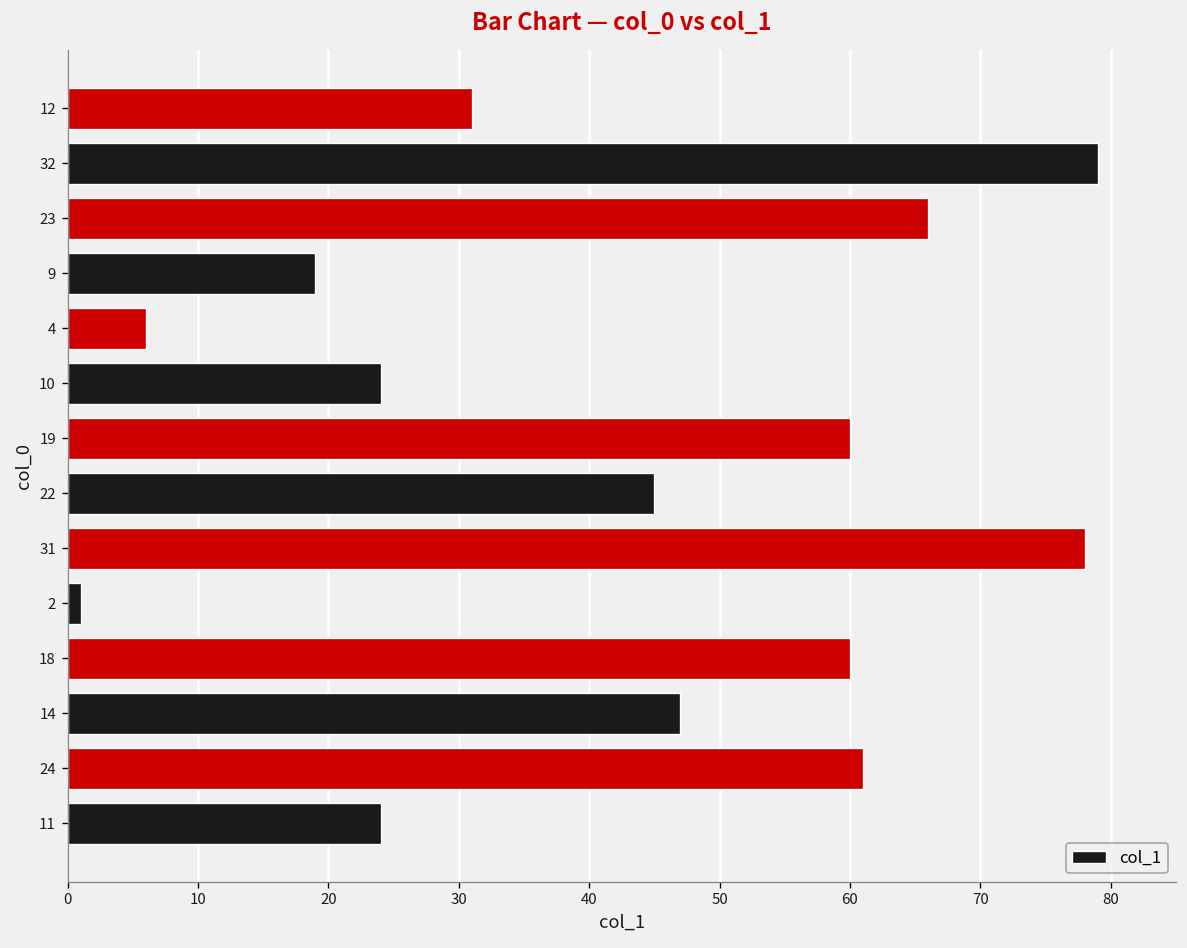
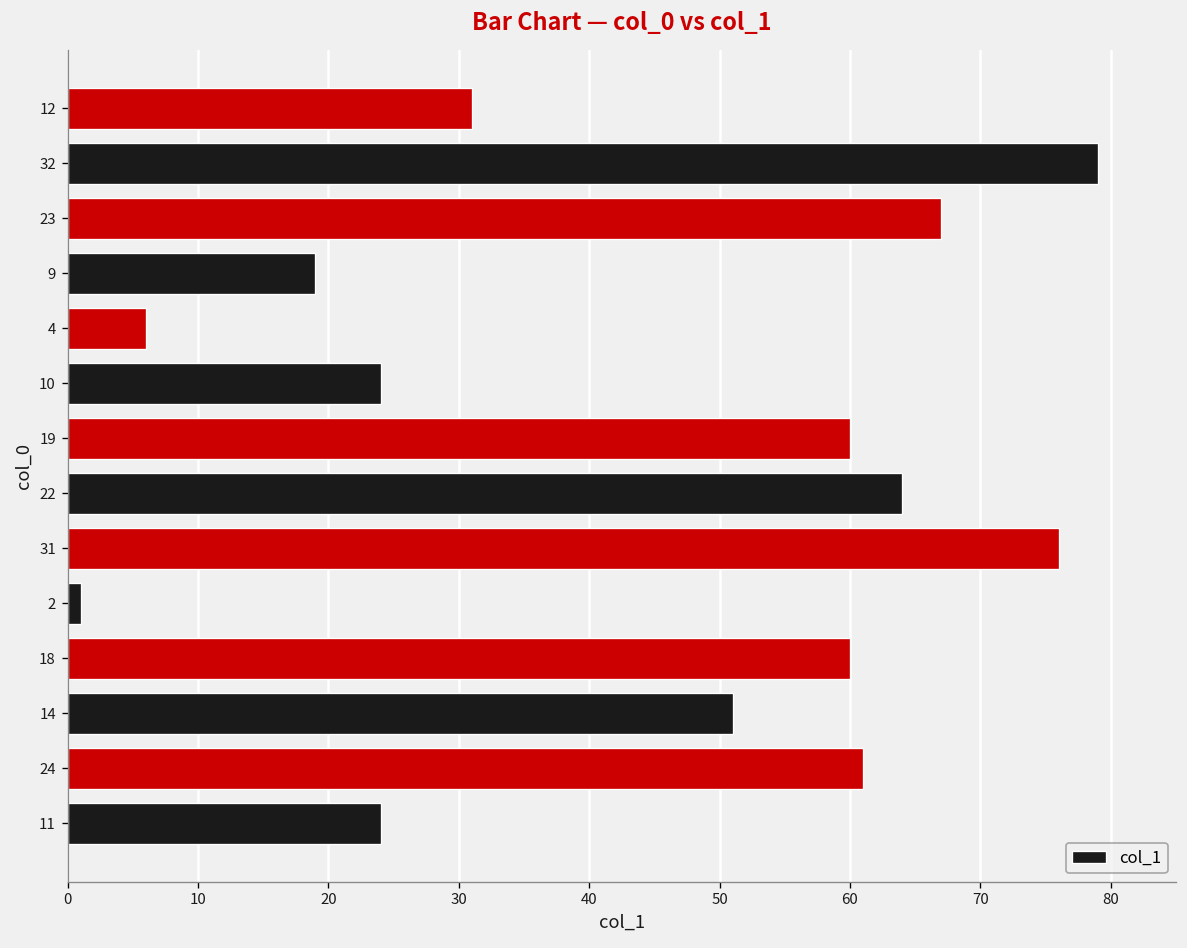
23: 66 -> 67
22: 45 -> 64
31: 78 -> 76
14: 47 -> 51
